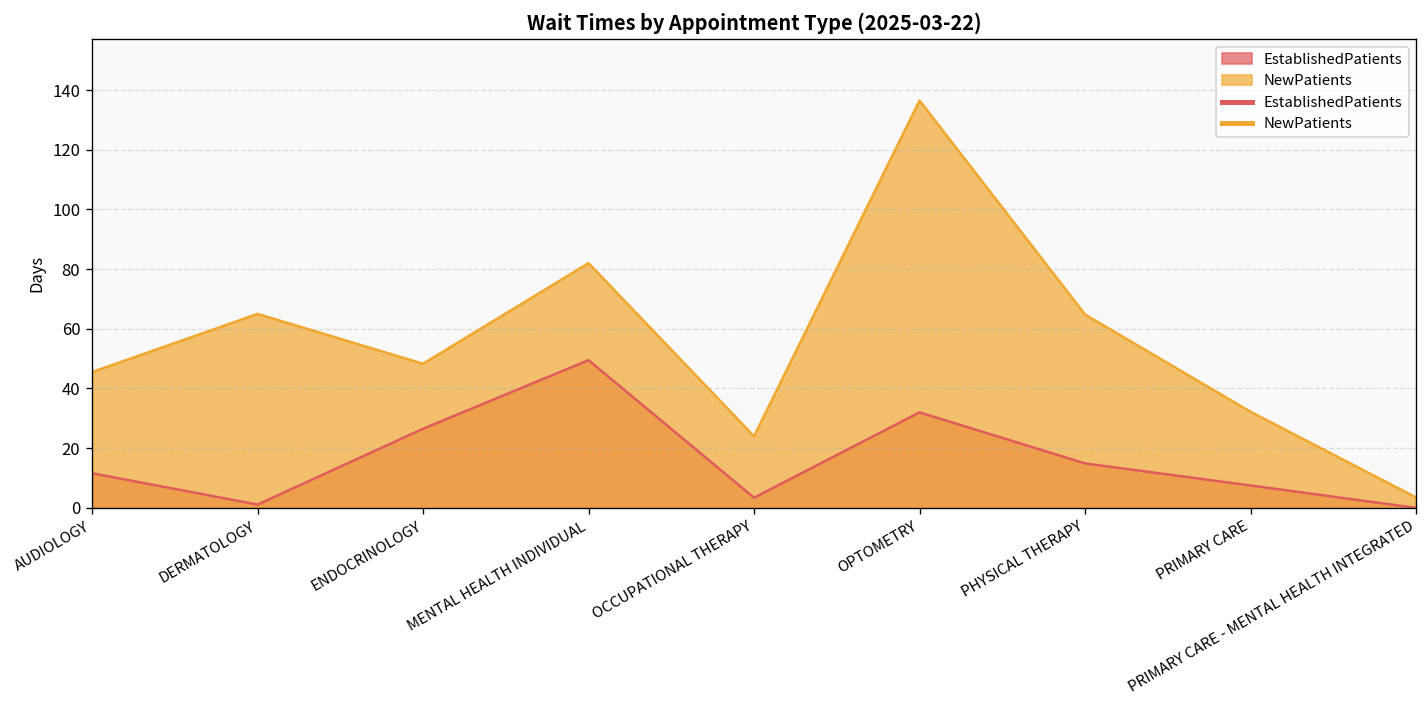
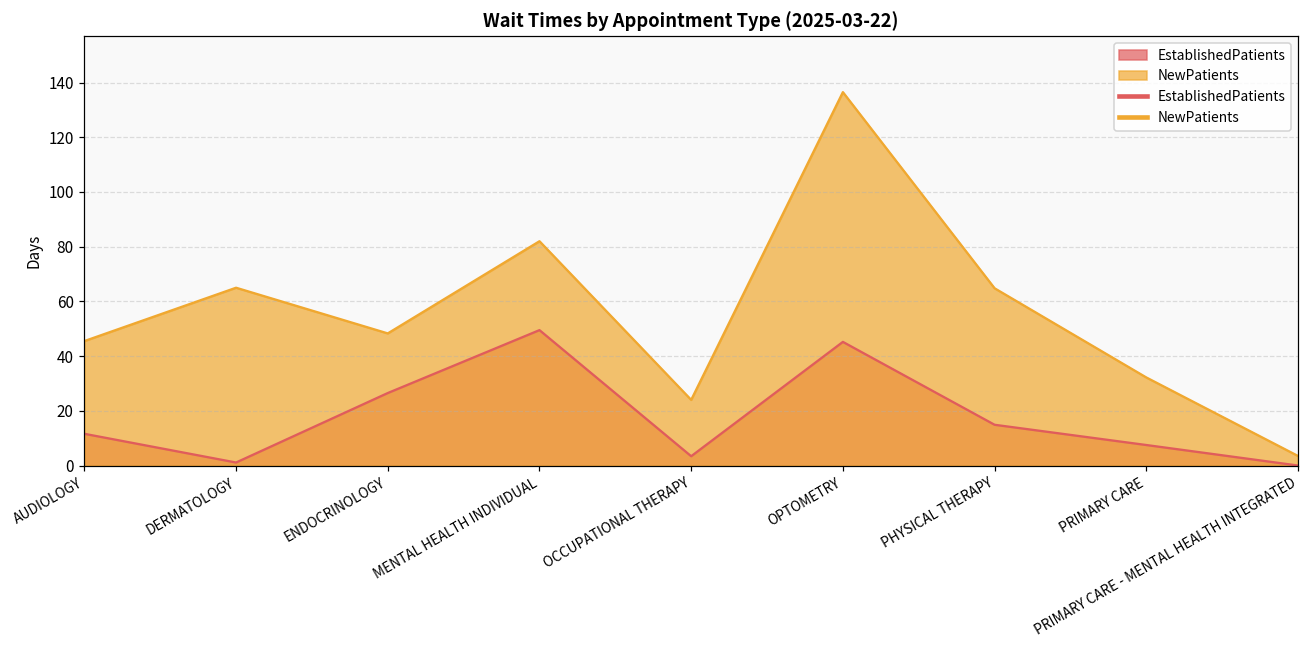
EstablishedPatients, OPTOMETRY: 32 -> 45
